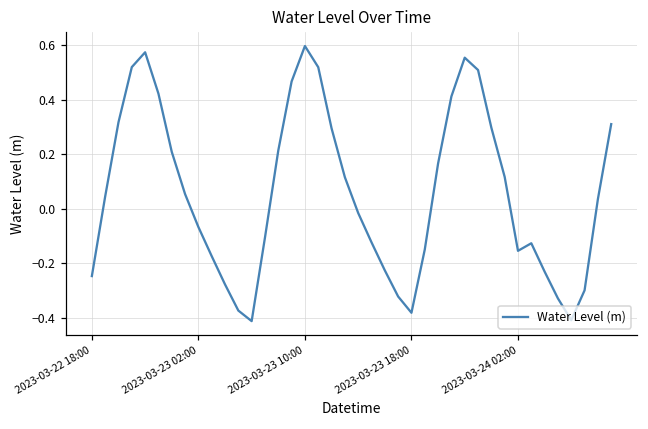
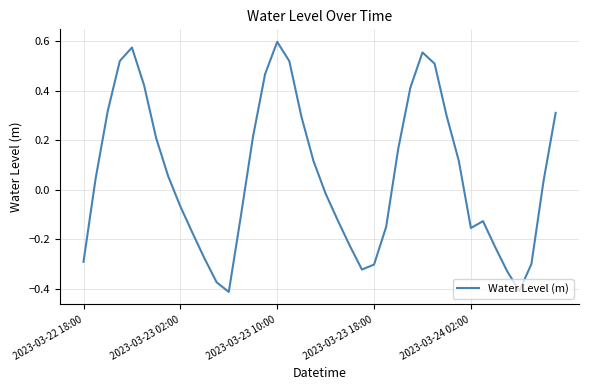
2023-03-22 18:00: -0.25 -> -0.29
2023-03-23 18:00: -0.38 -> -0.30
